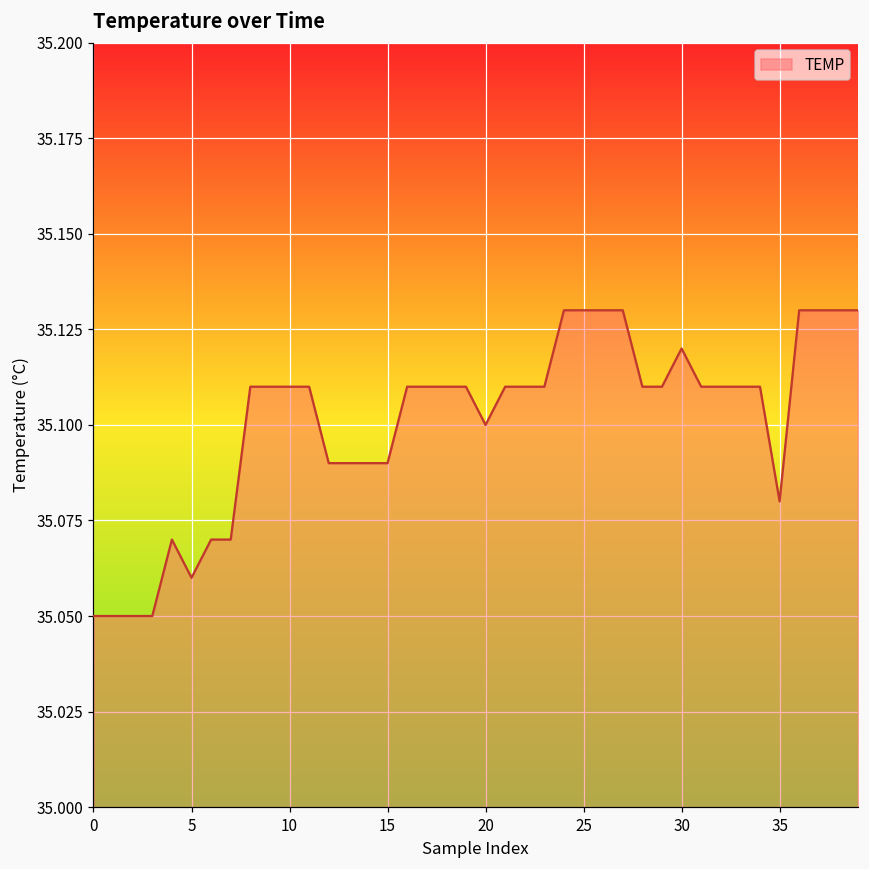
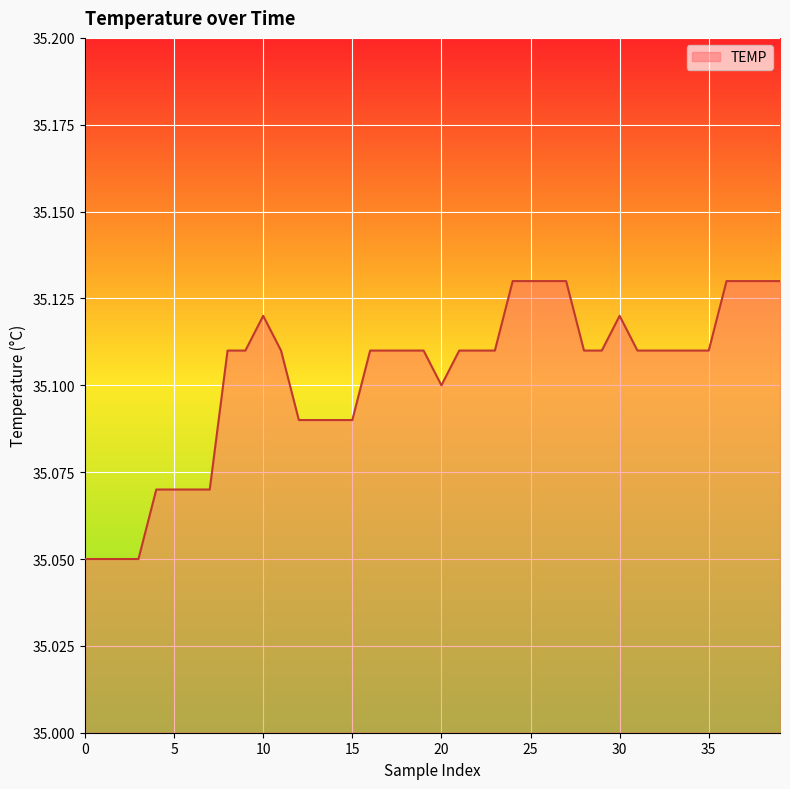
5: 35.06 -> 35.07
10: 35.11 -> 35.12
35: 35.08 -> 35.11
